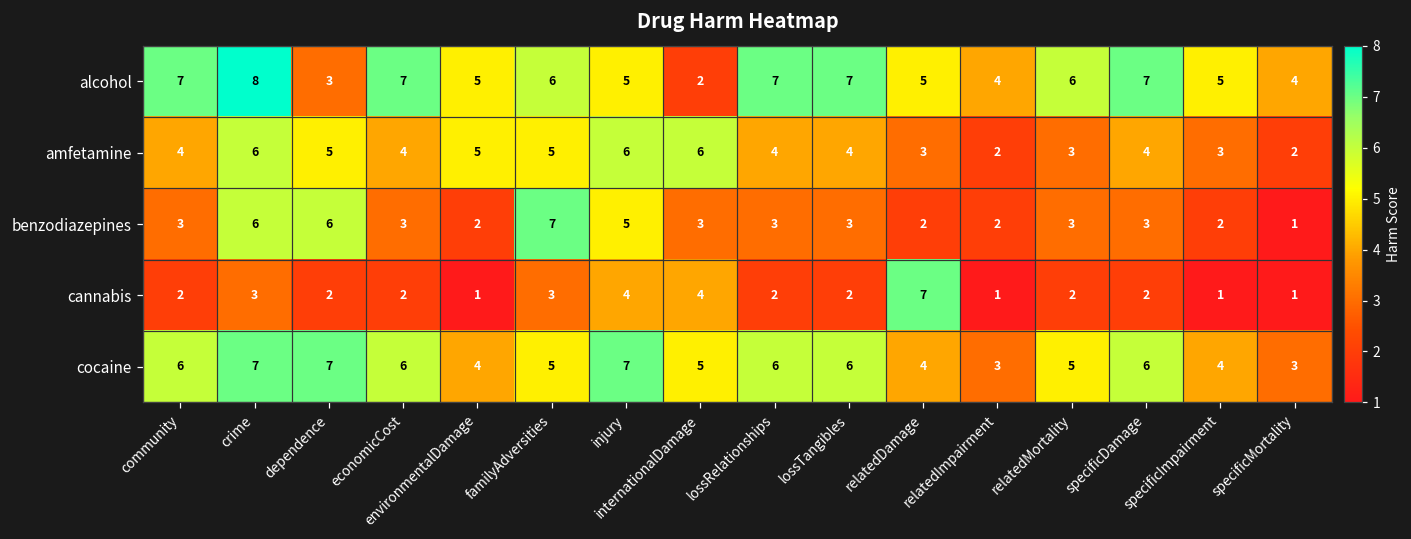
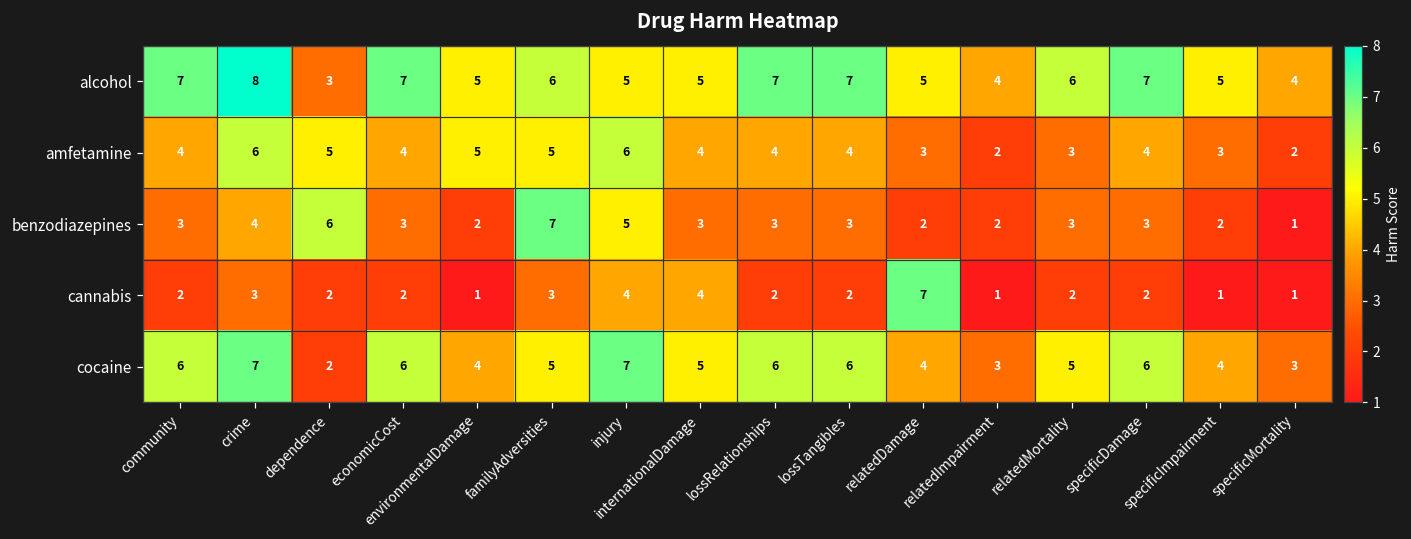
alcohol, internationalDamage: 2 -> 5
amfetamine, internationalDamage: 6 -> 4
benzodiazepines, crime: 6 -> 4
cocaine, dependence: 7 -> 2
